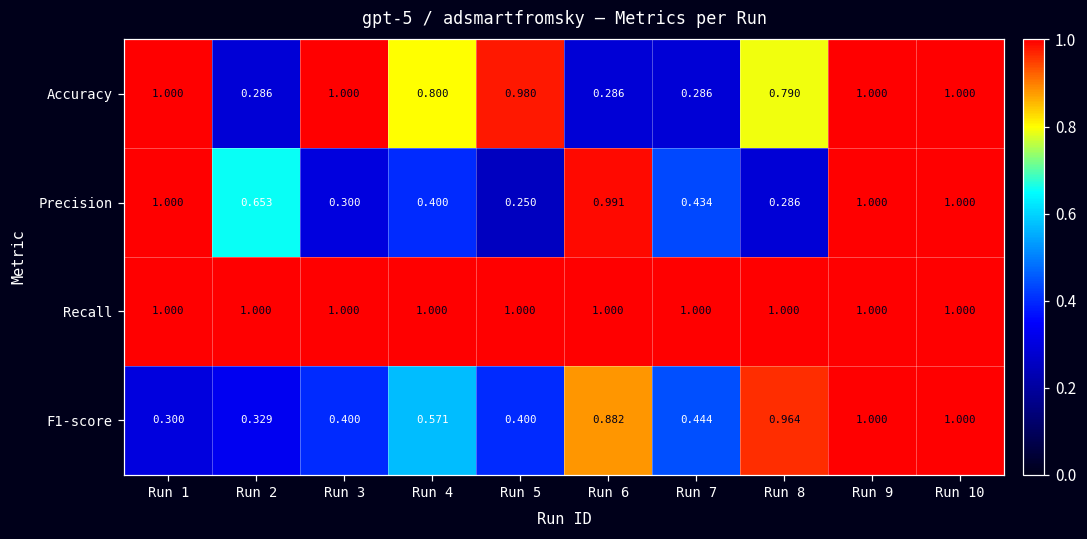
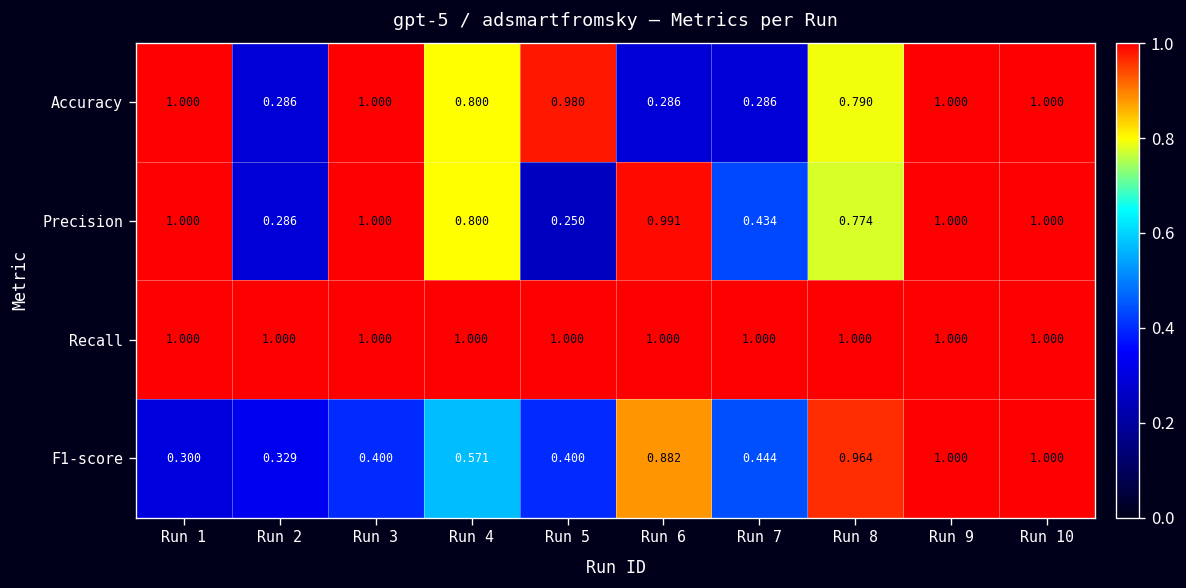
Precision, Run 2: 0.653 -> 0.286
Precision, Run 3: 0.300 -> 1.000
Precision, Run 4: 0.400 -> 0.800
Precision, Run 8: 0.286 -> 0.774
